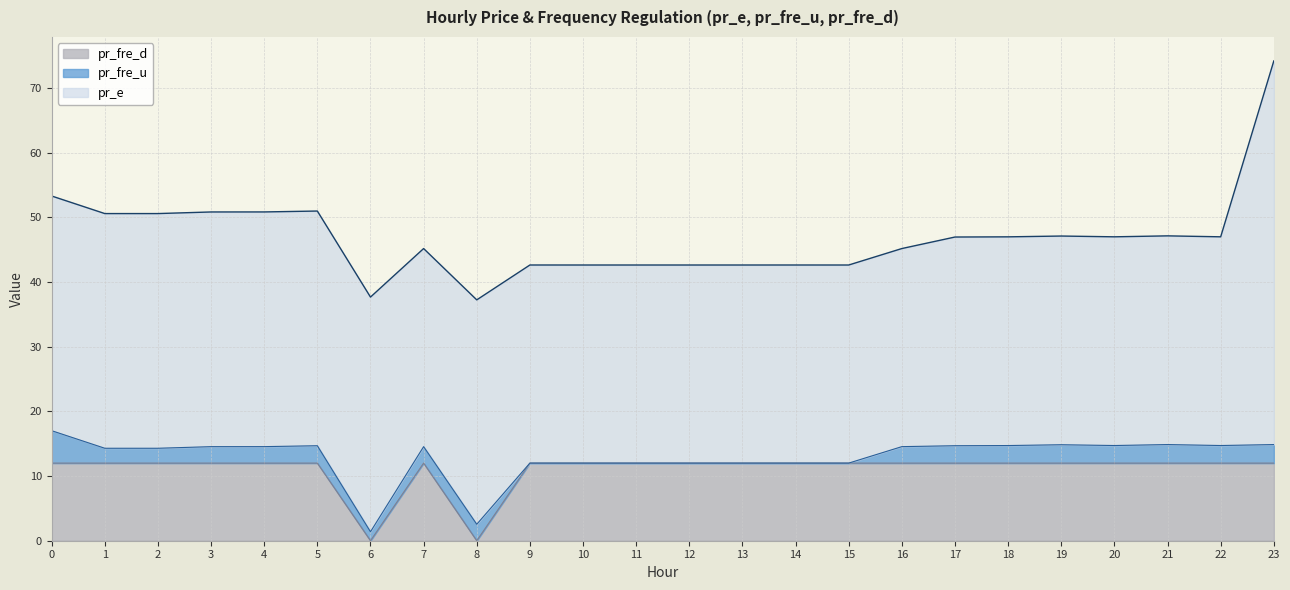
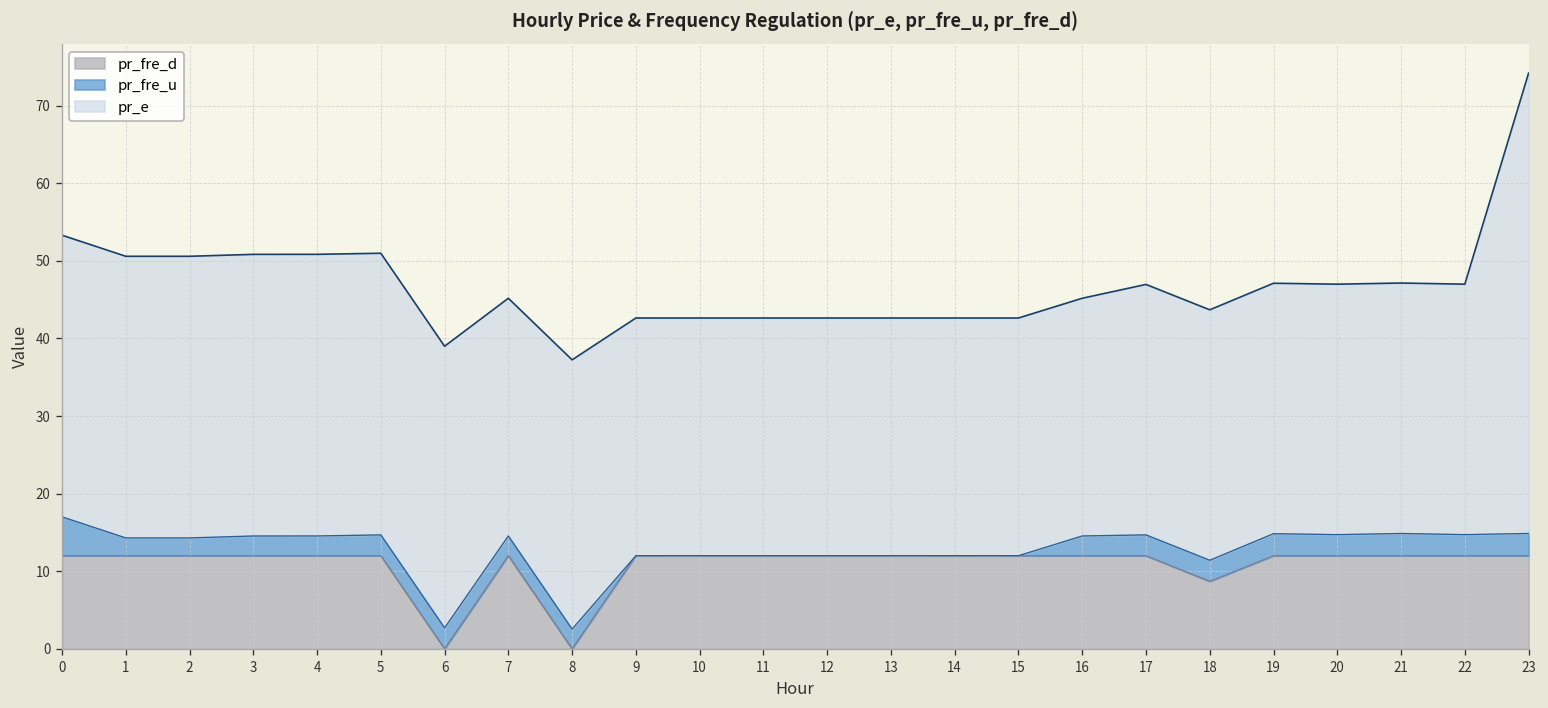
pr_fre_u, 6: 1 -> 3
pr_fre_d, 18: 12 -> 9
